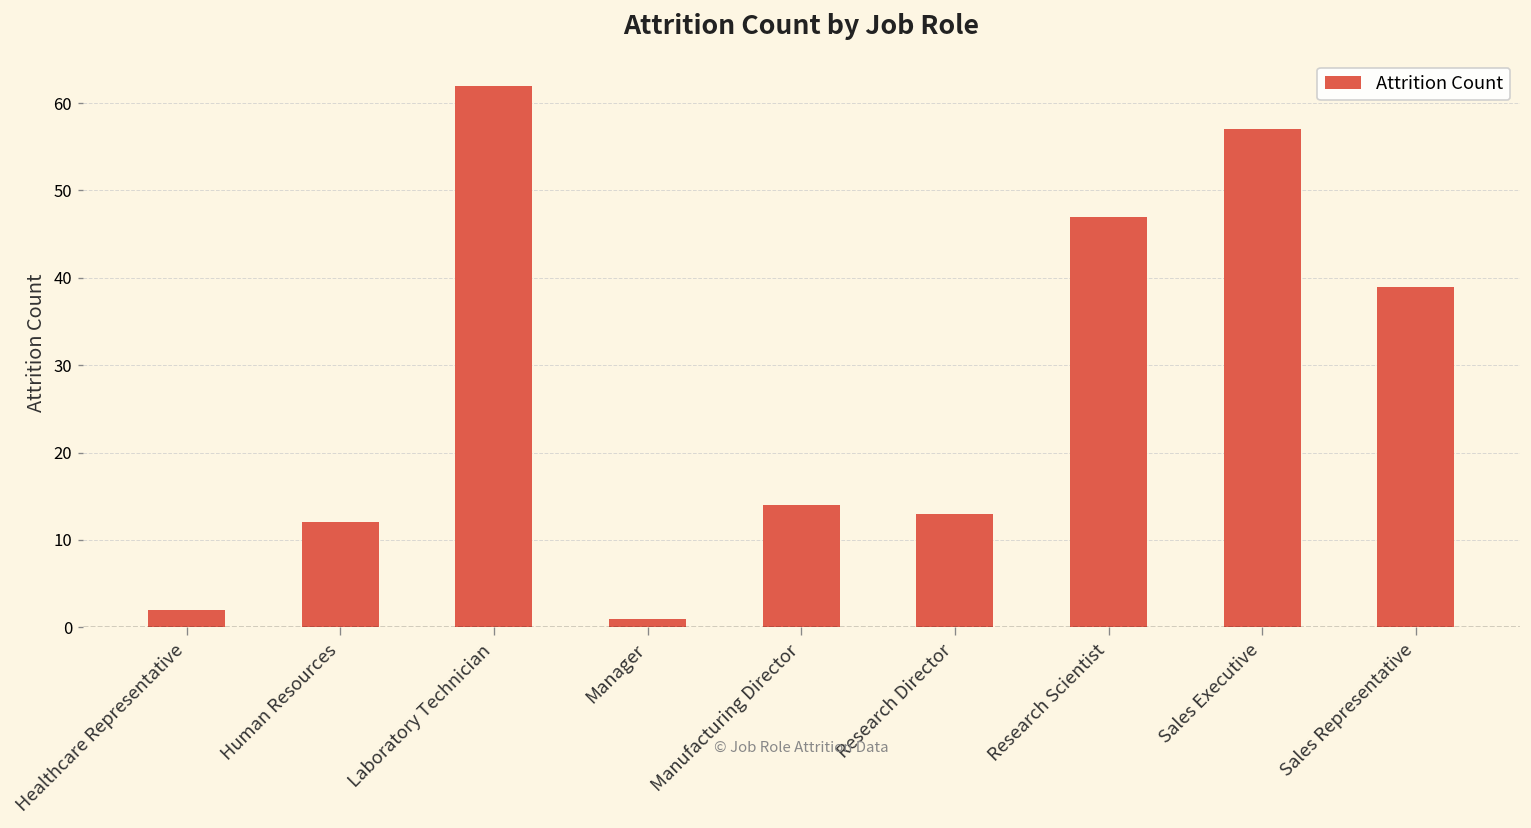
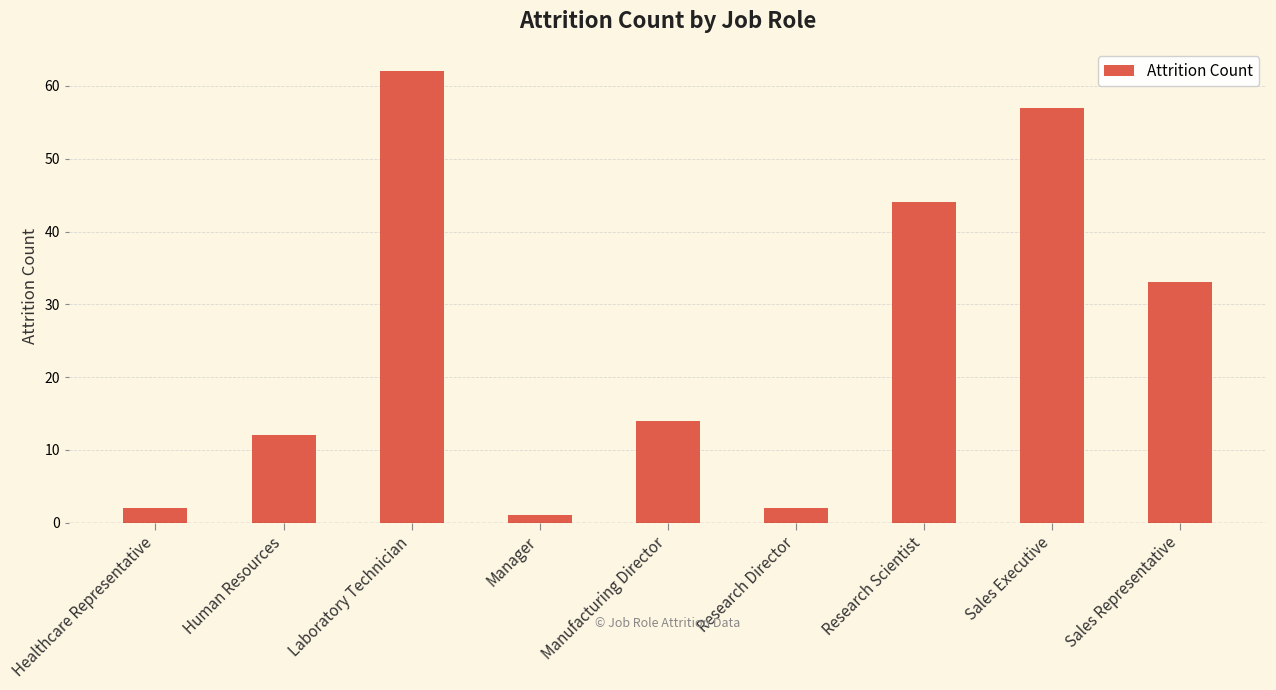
Research Director: 13 -> 2
Research Scientist: 47 -> 44
Sales Representative: 39 -> 33
